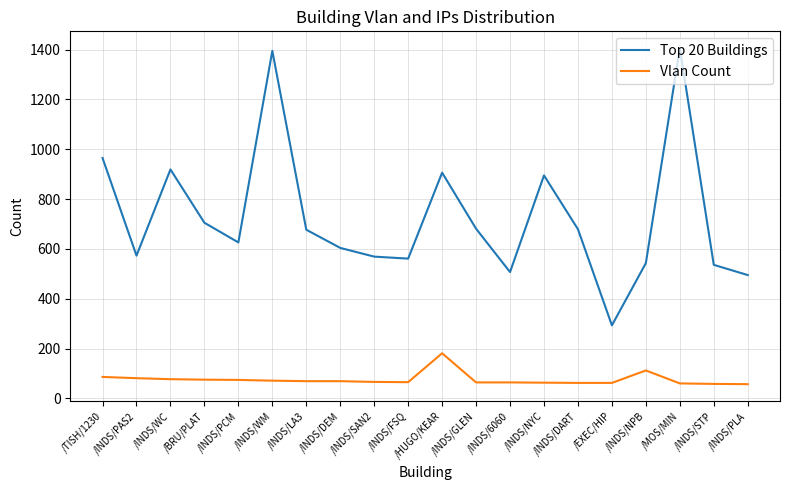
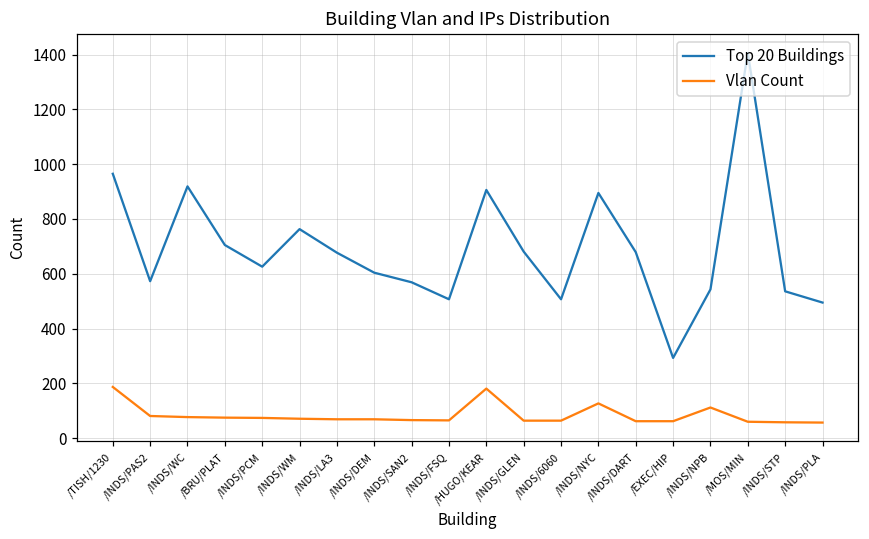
Vlan Count, /TISH/1230: 90 -> 190
Top 20 Buildings, /INDS/WM: 1400 -> 760
Top 20 Buildings, /INDS/FSQ: 560 -> 510
Vlan Count, /INDS/NYC: 60 -> 130
